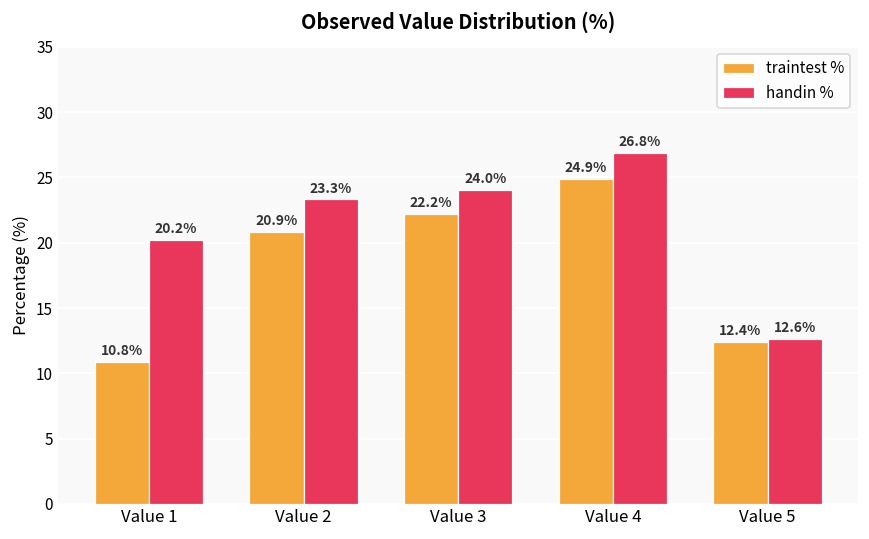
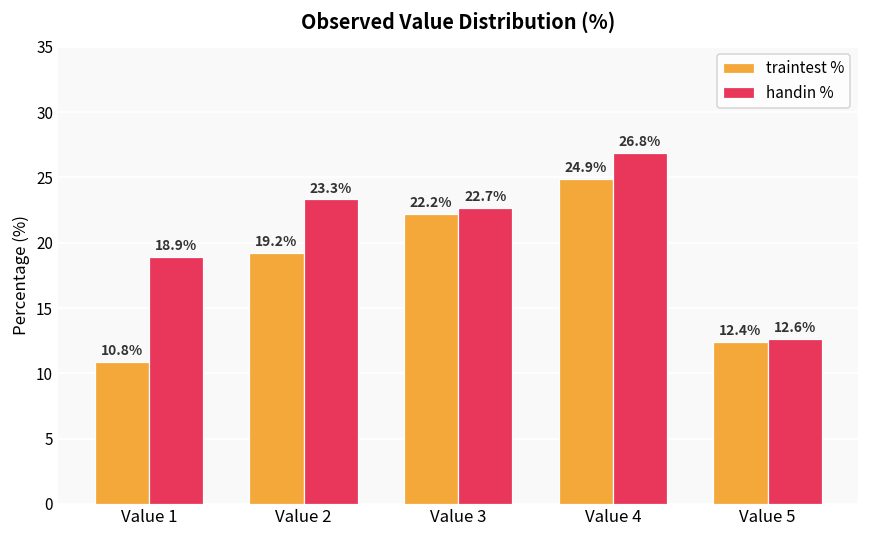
handin %, Value 1: 20.2% -> 18.9%
traintest %, Value 2: 20.9% -> 19.2%
handin %, Value 3: 24.0% -> 22.7%
